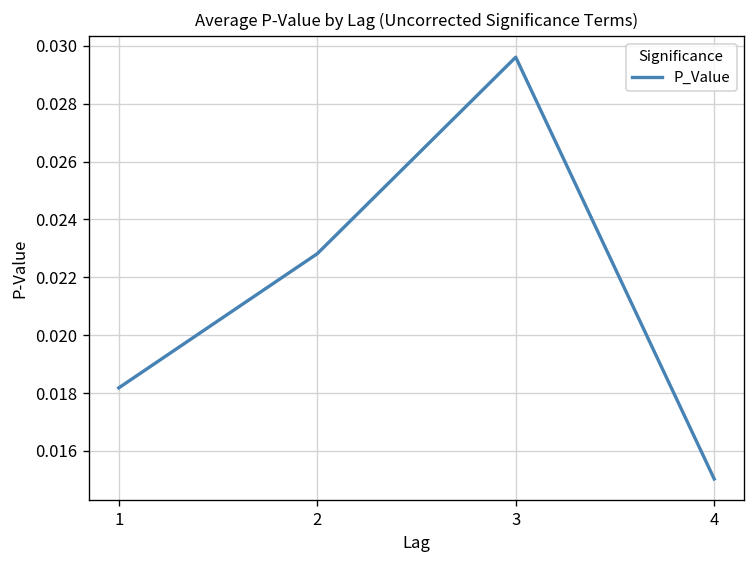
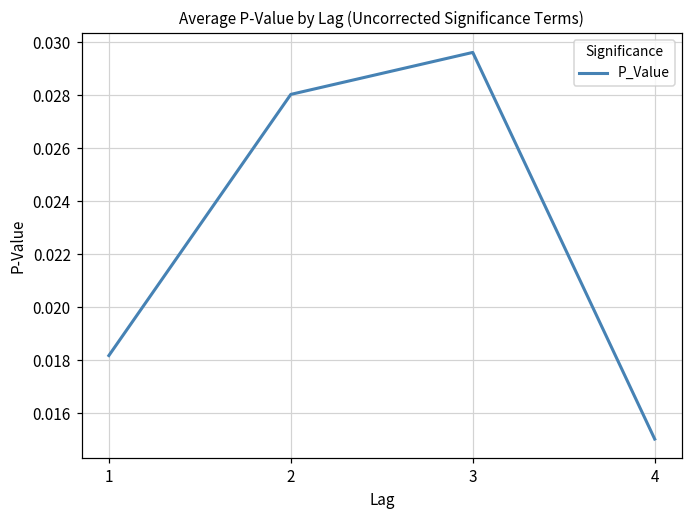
2: 0.0228 -> 0.0280
